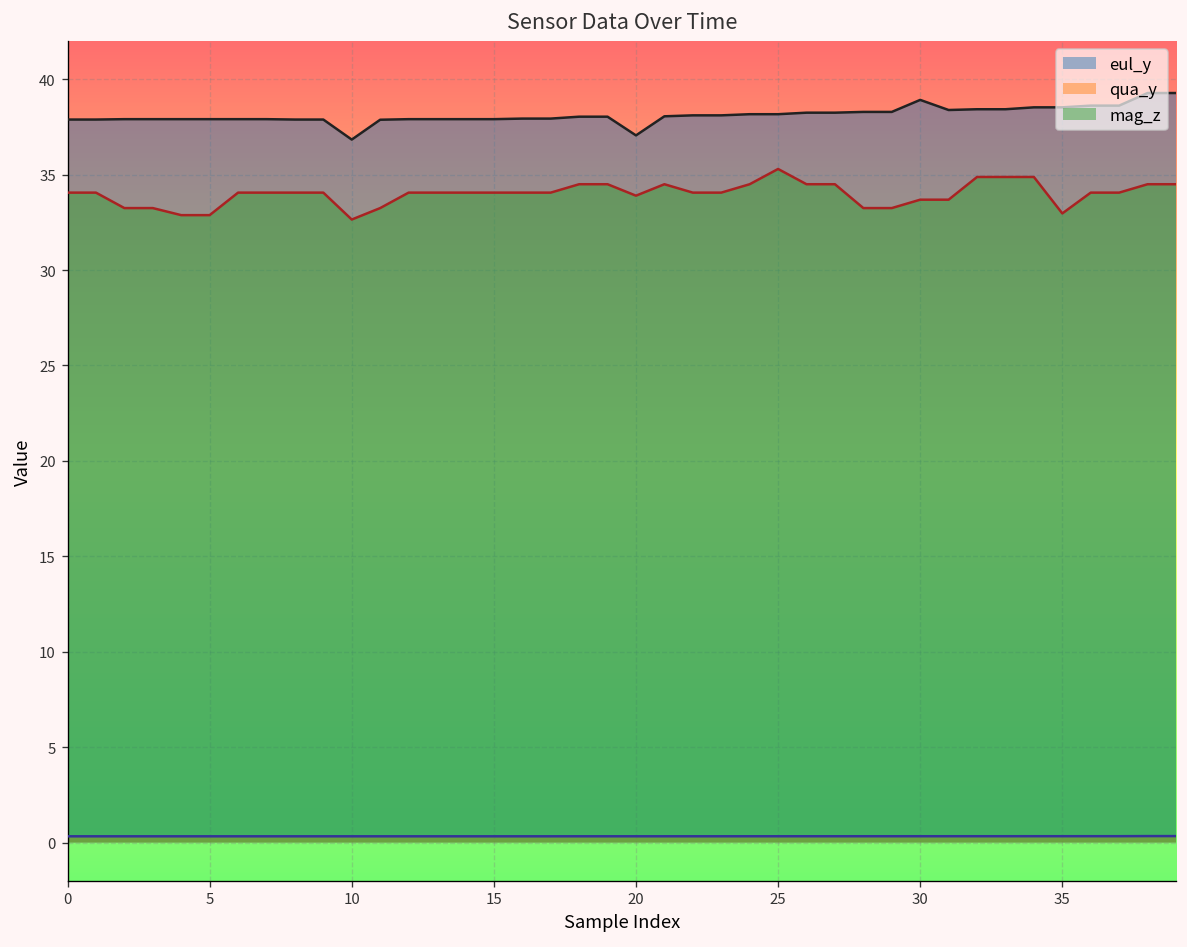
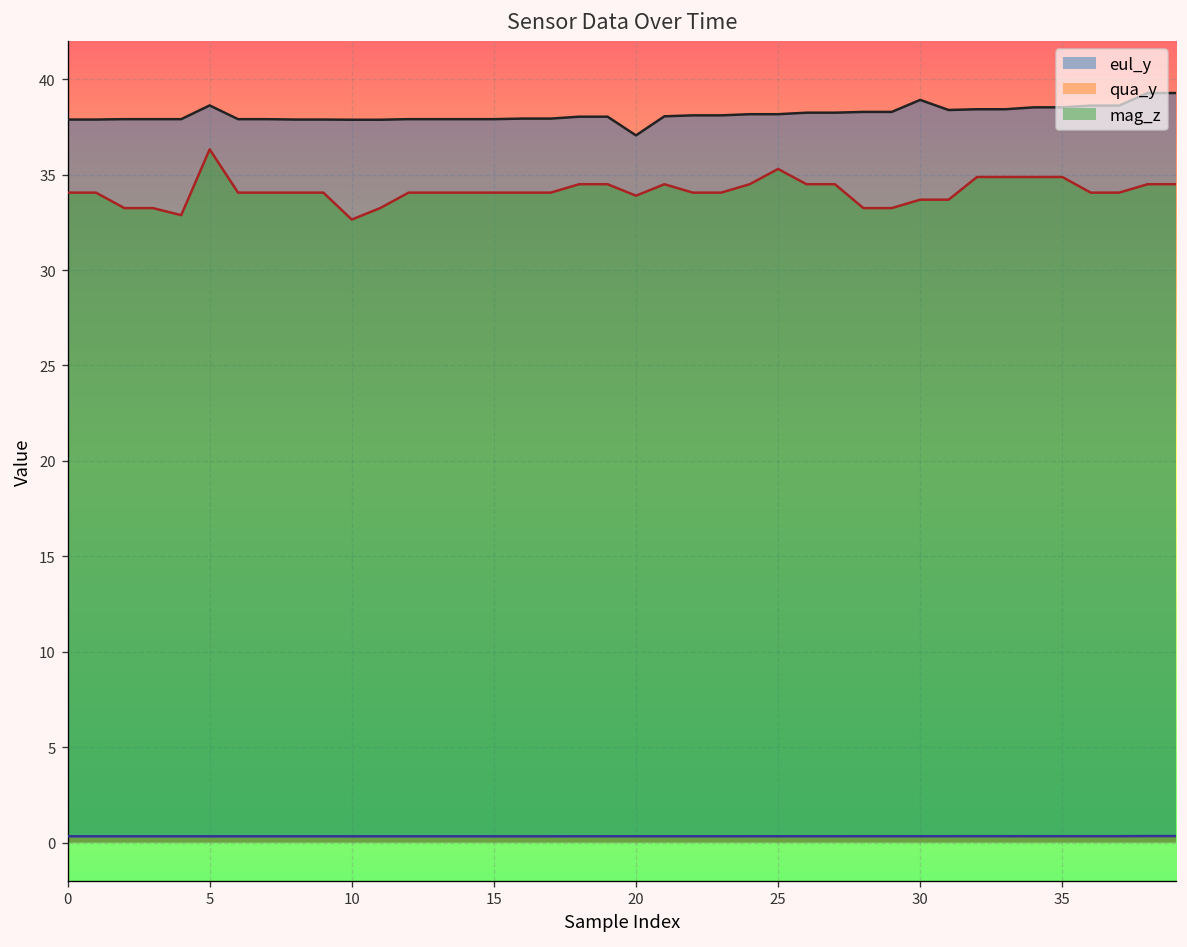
eul_y, 5: 37.9 -> 38.6
mag_z, 5: 32.9 -> 36.3
eul_y, 10: 36.8 -> 37.9
mag_z, 35: 33.0 -> 34.9
